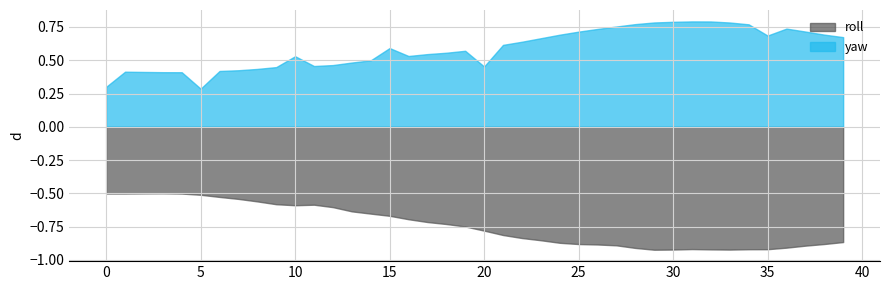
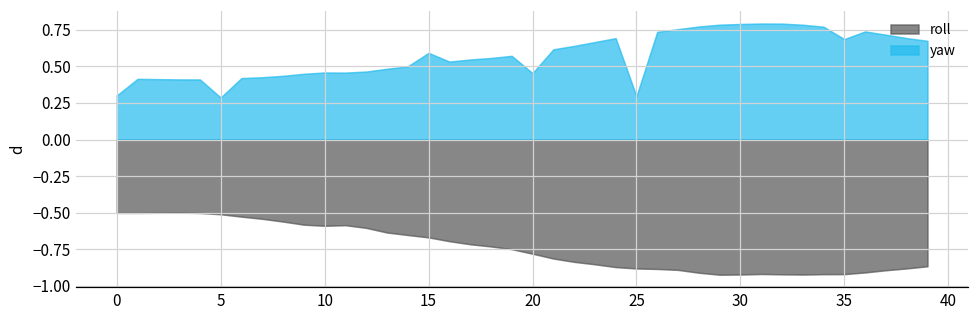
yaw, 10: 0.53 -> 0.46
yaw, 25: 0.72 -> 0.30
